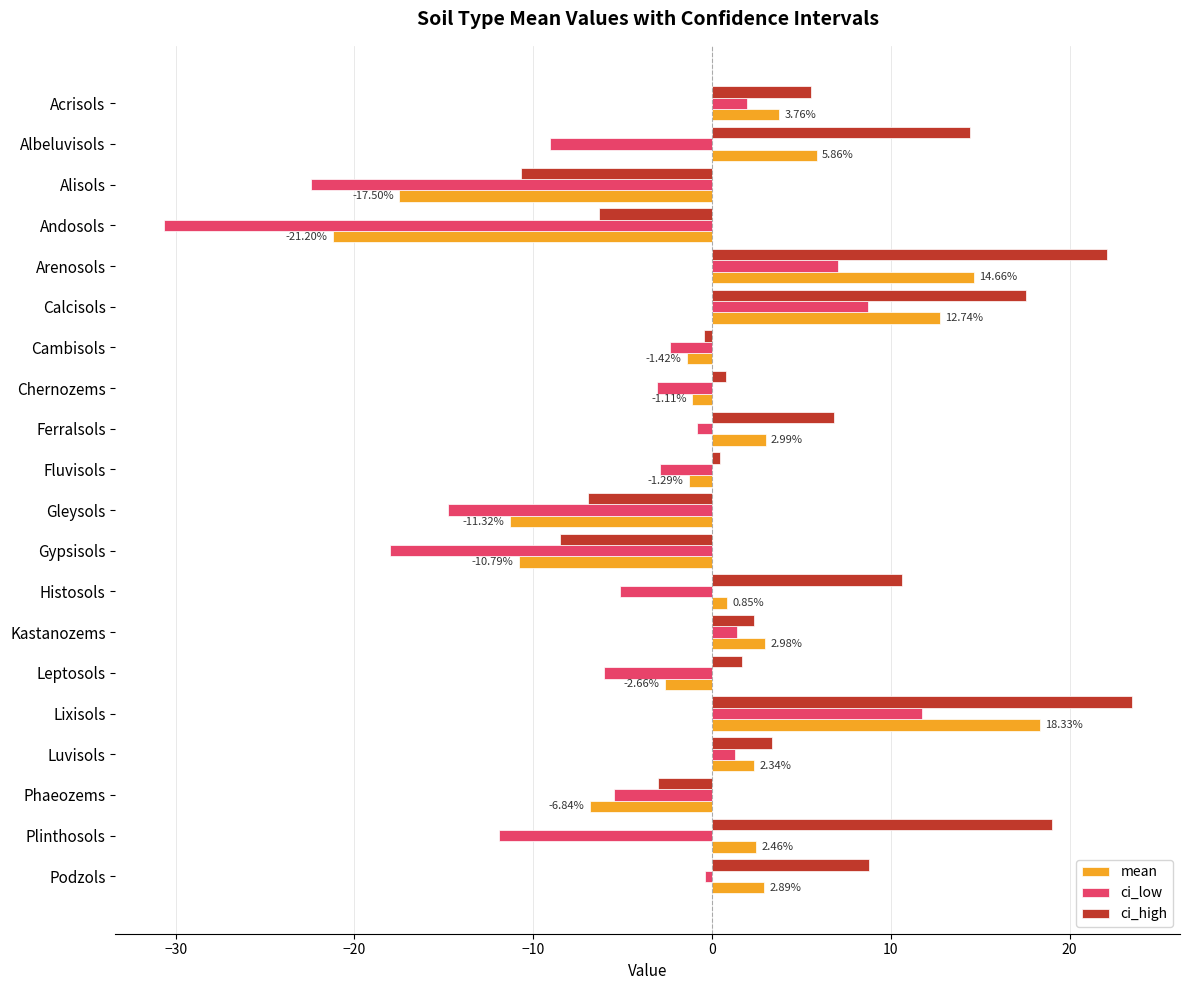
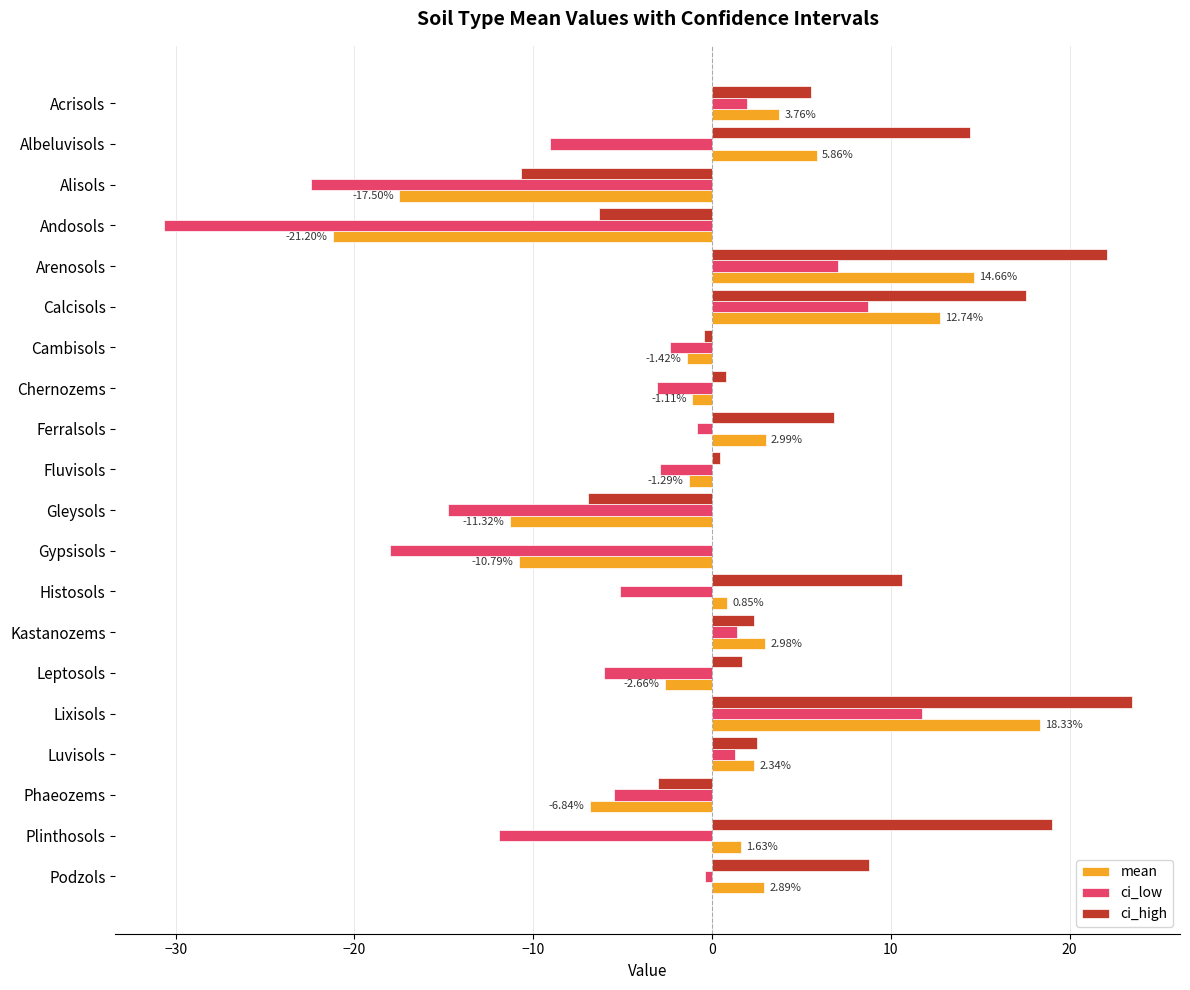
ci_high, Gypsisols: -8.5 -> 0.0
ci_high, Luvisols: 3.3 -> 2.5
mean, Plinthosols: 2.46% -> 1.63%
